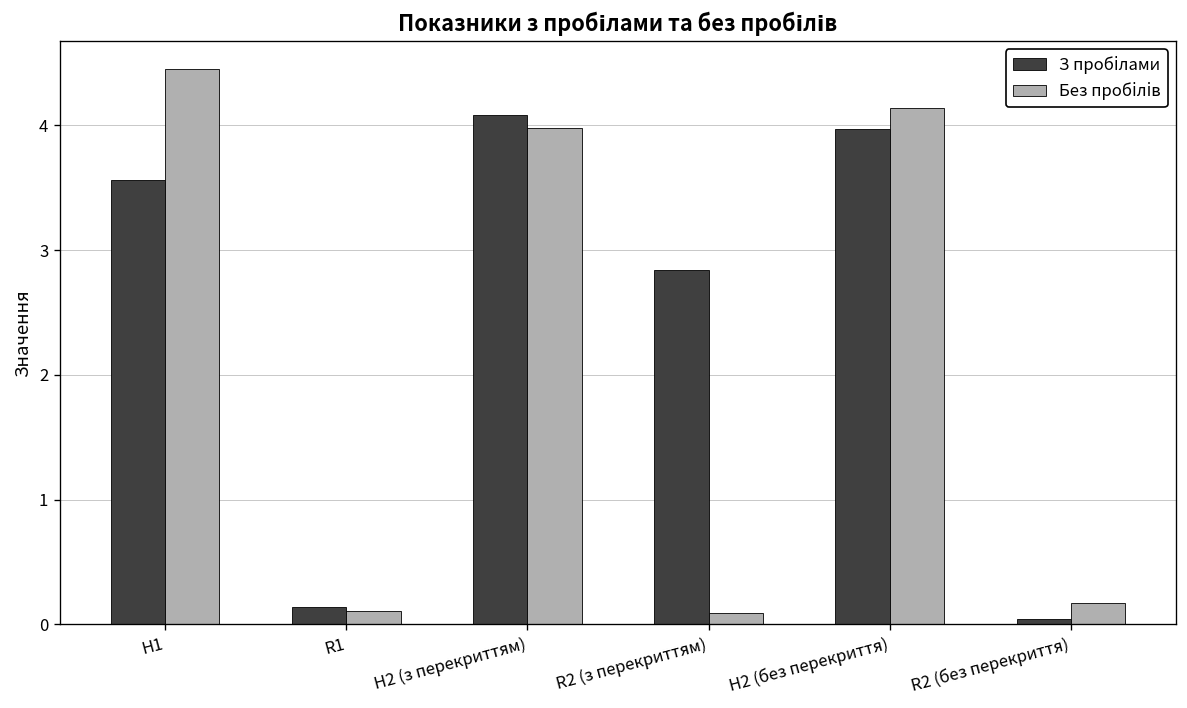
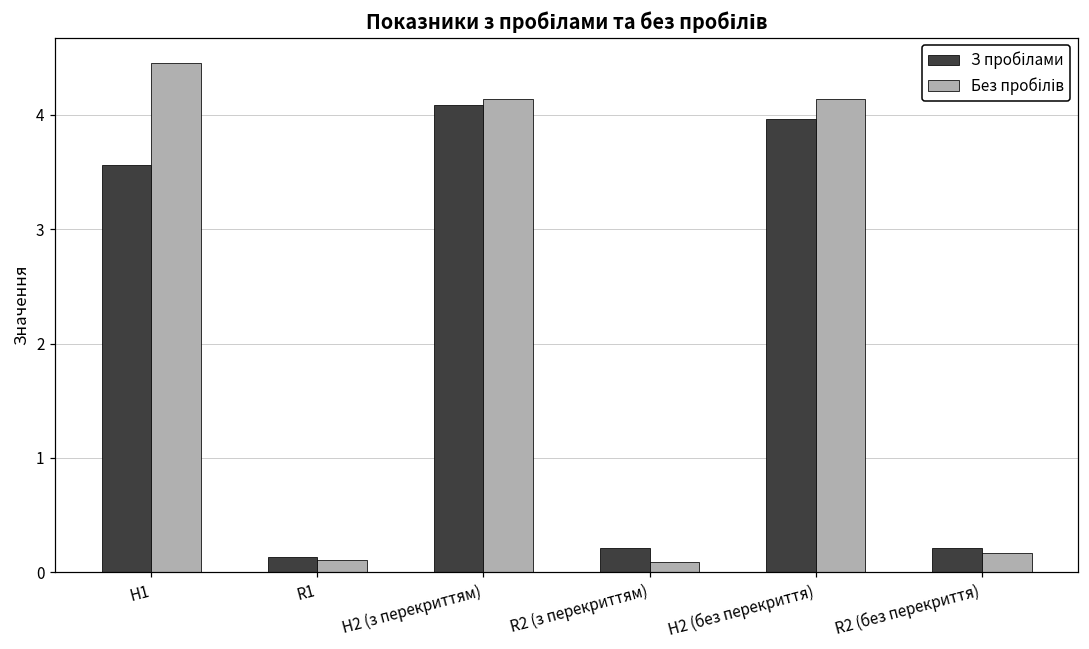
Без пробілів, H2 (з перекриттям): 3.98 -> 4.14
З пробілами, R2 (з перекриттям): 2.84 -> 0.21
З пробілами, R2 (без перекриття): 0.04 -> 0.21
